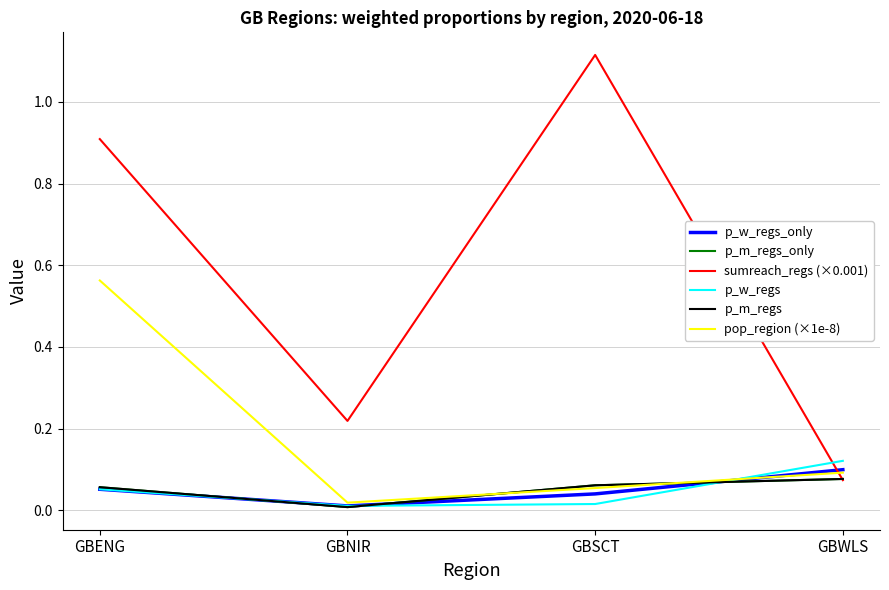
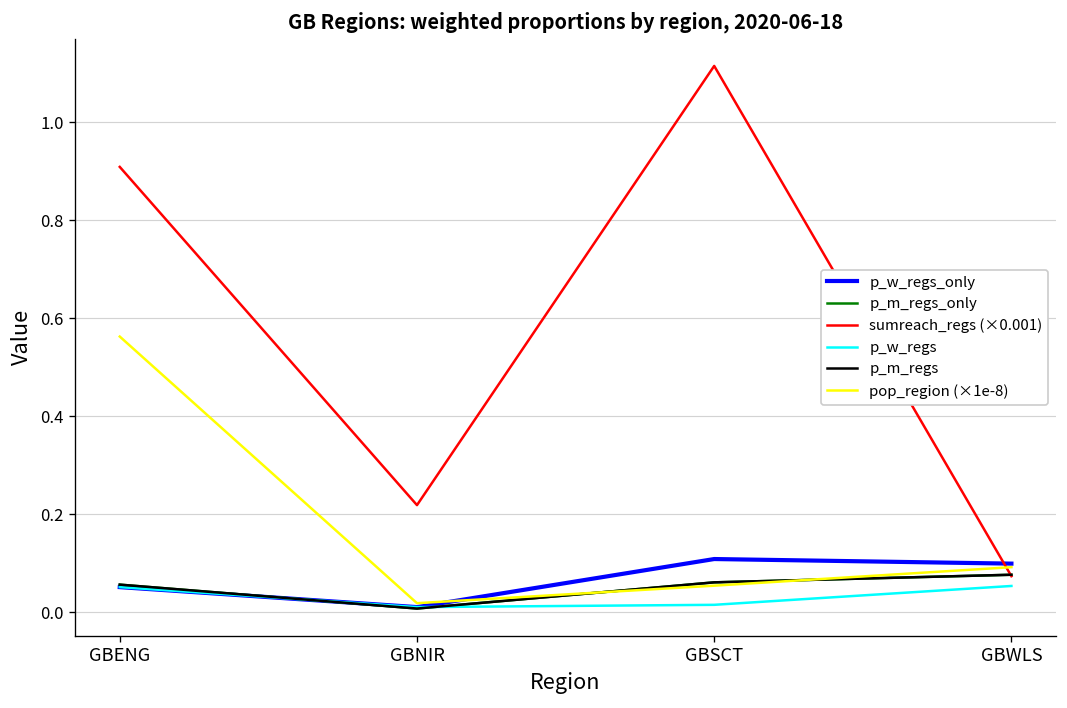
p_w_regs_only, GBSCT: 0.04 -> 0.11
p_w_regs, GBWLS: 0.12 -> 0.05
